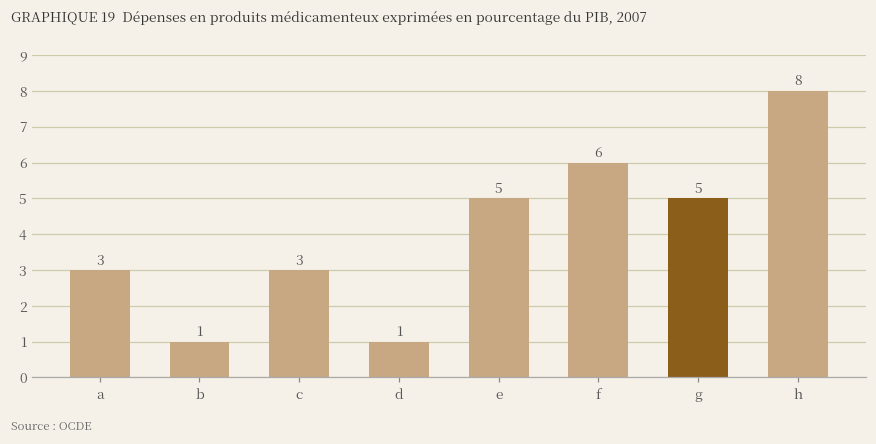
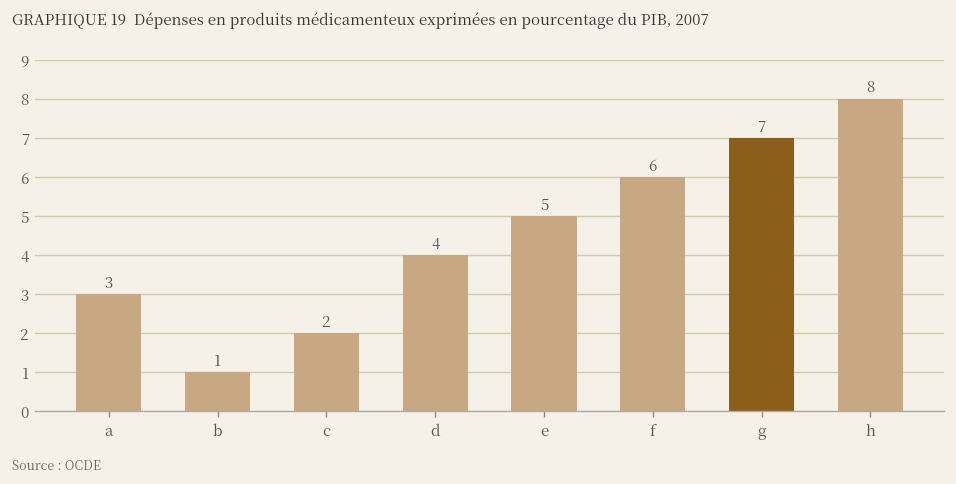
c: 3 -> 2
d: 1 -> 4
g: 5 -> 7
